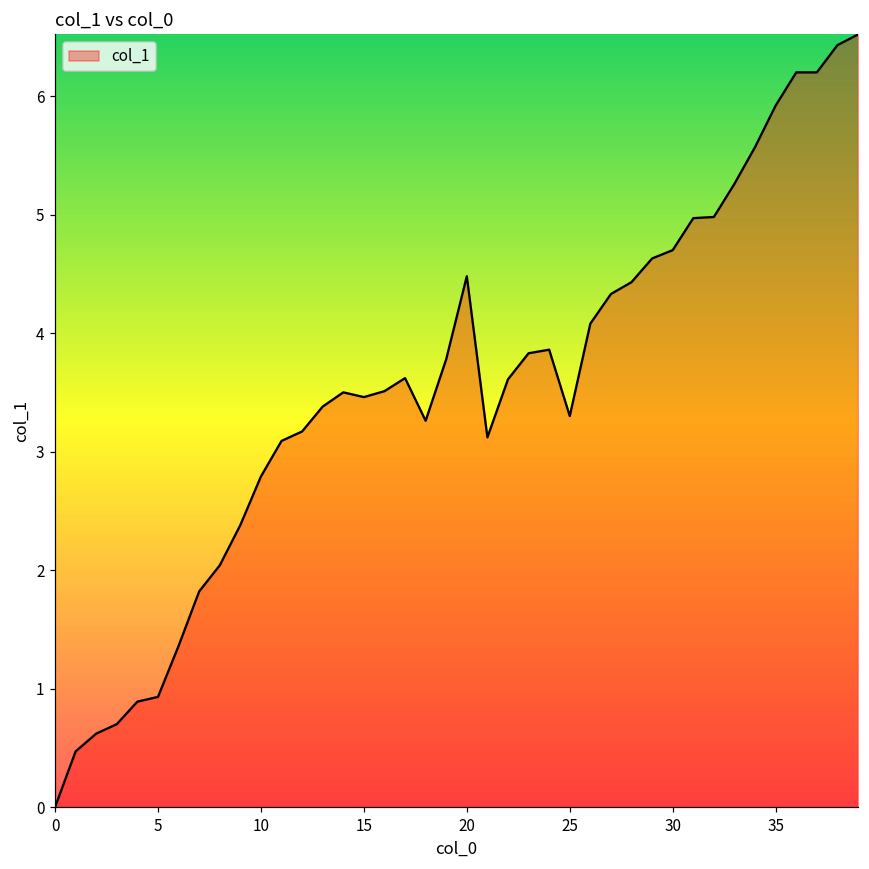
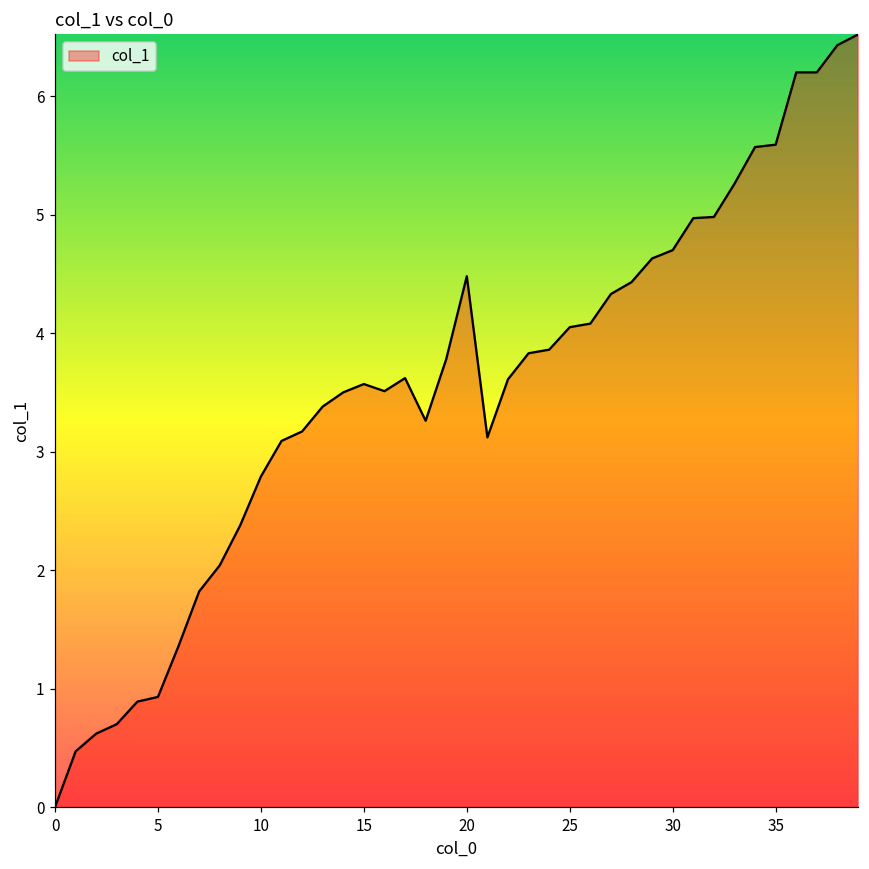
15: 3.46 -> 3.57
25: 3.30 -> 4.05
35: 5.92 -> 5.59
